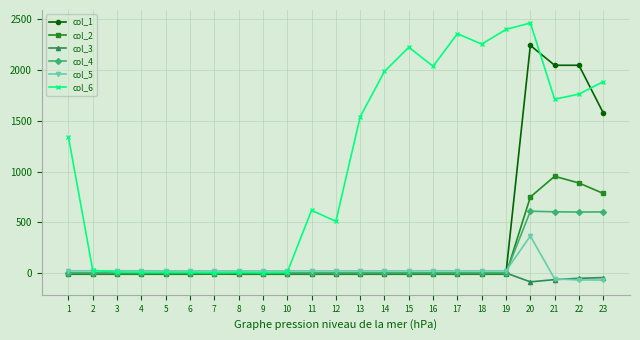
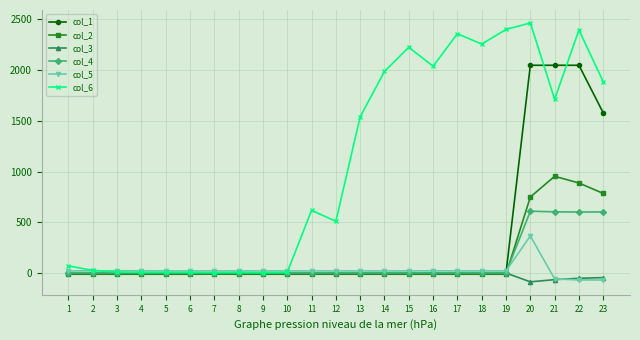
col_6, 1: 1340 -> 70
col_1, 20: 2240 -> 2050
col_6, 22: 1760 -> 2390
